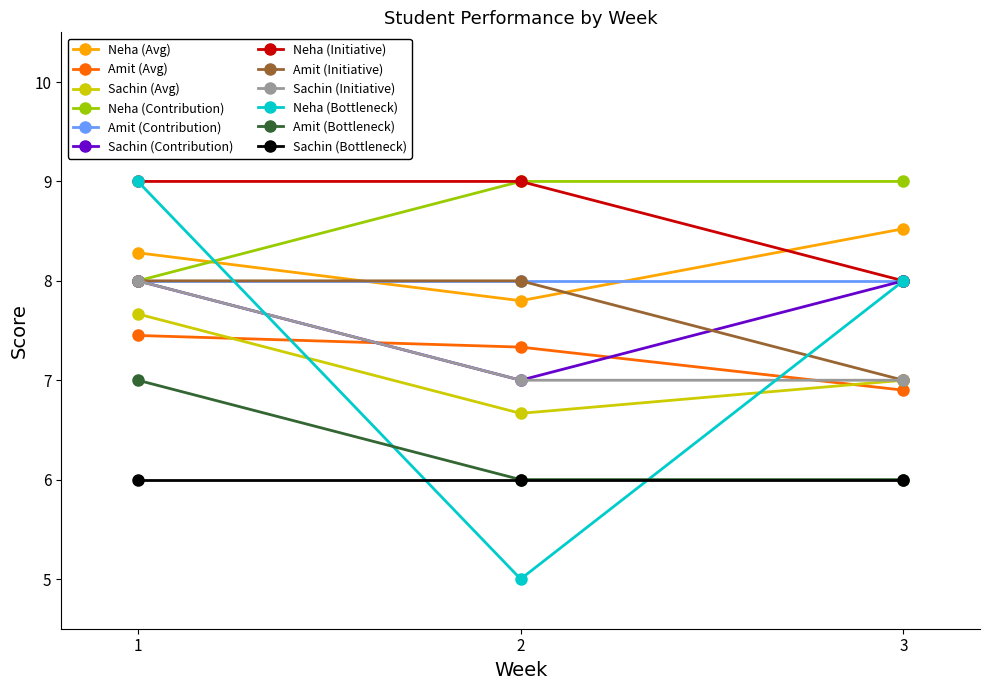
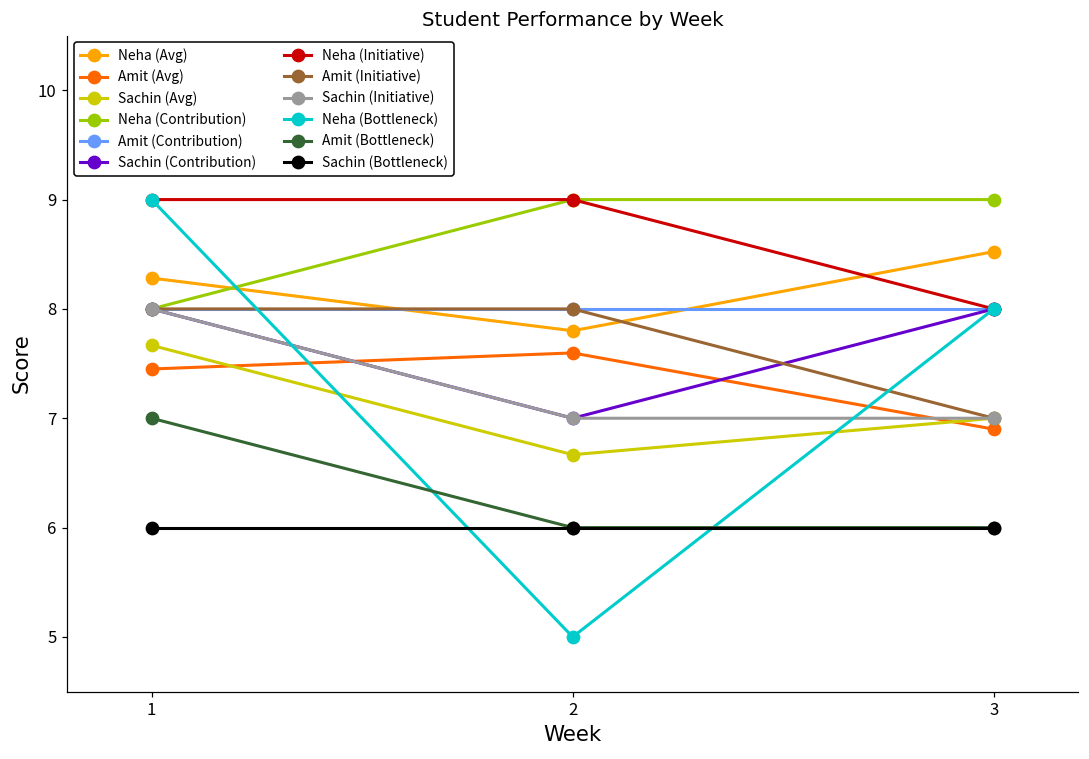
Amit (Avg), 2: 7.3 -> 7.6
